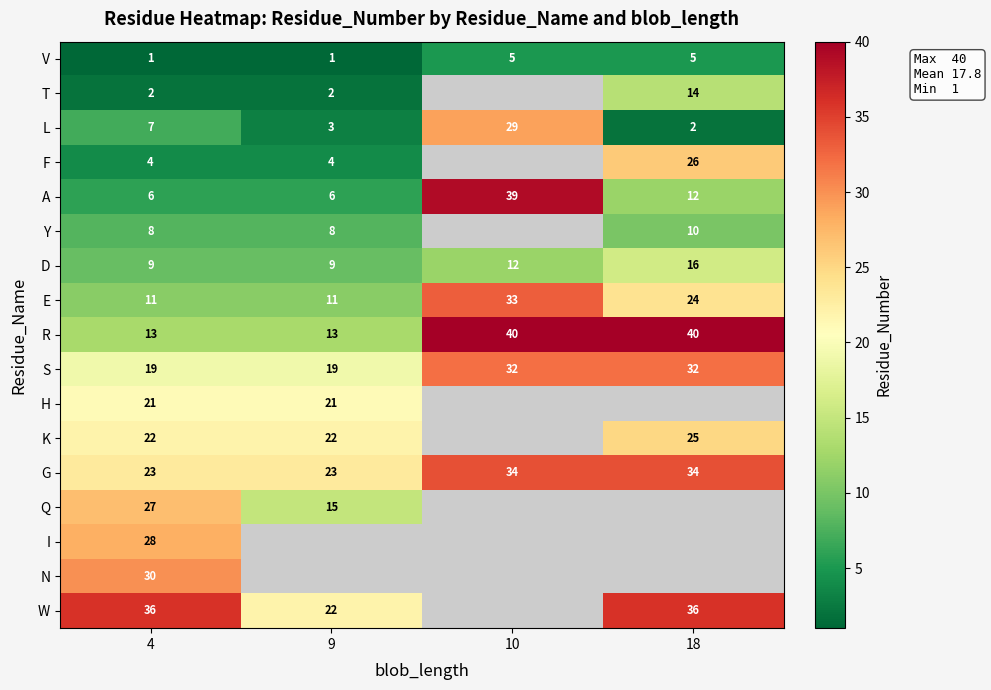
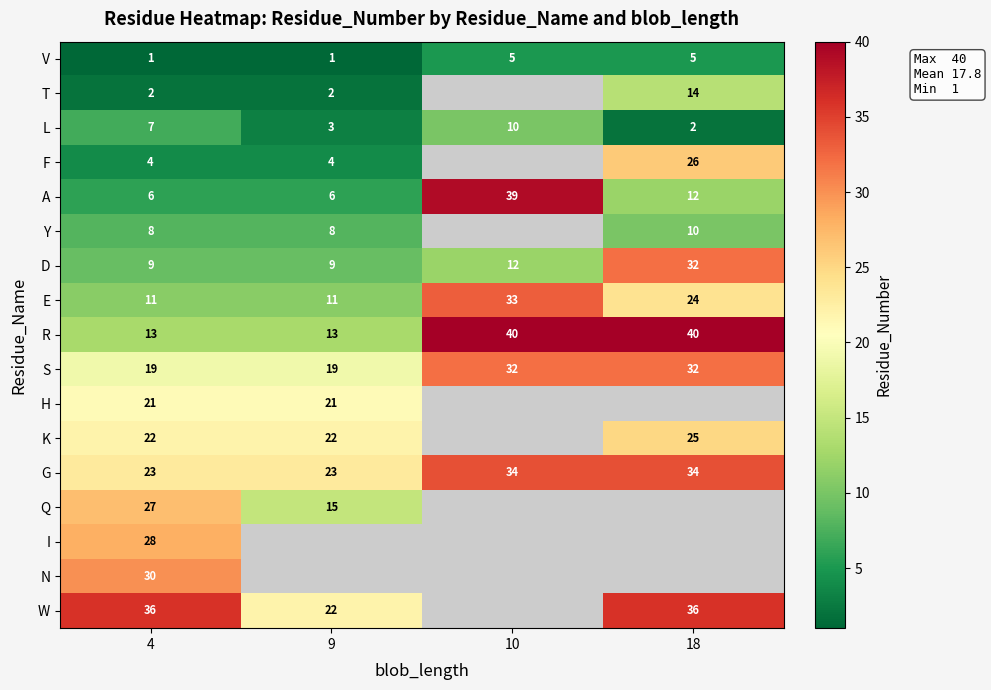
L, 10: 29 -> 10
D, 18: 16 -> 32
